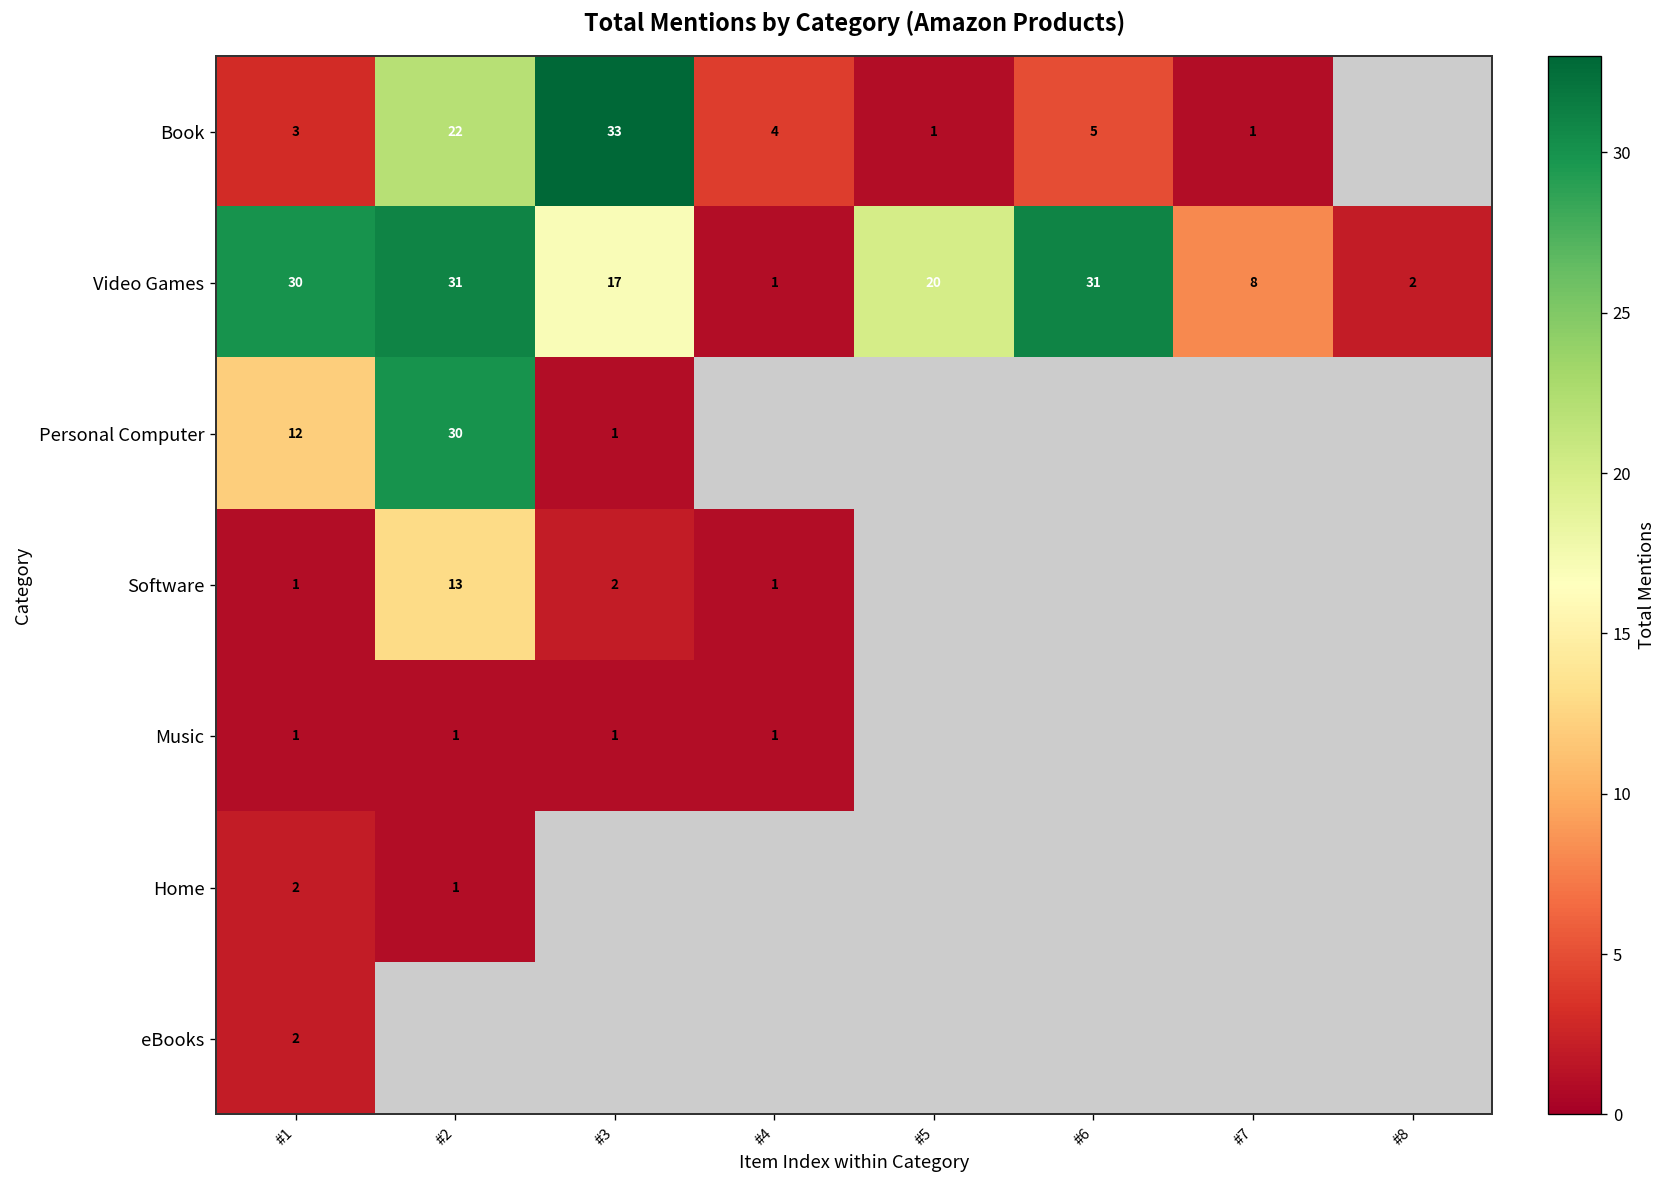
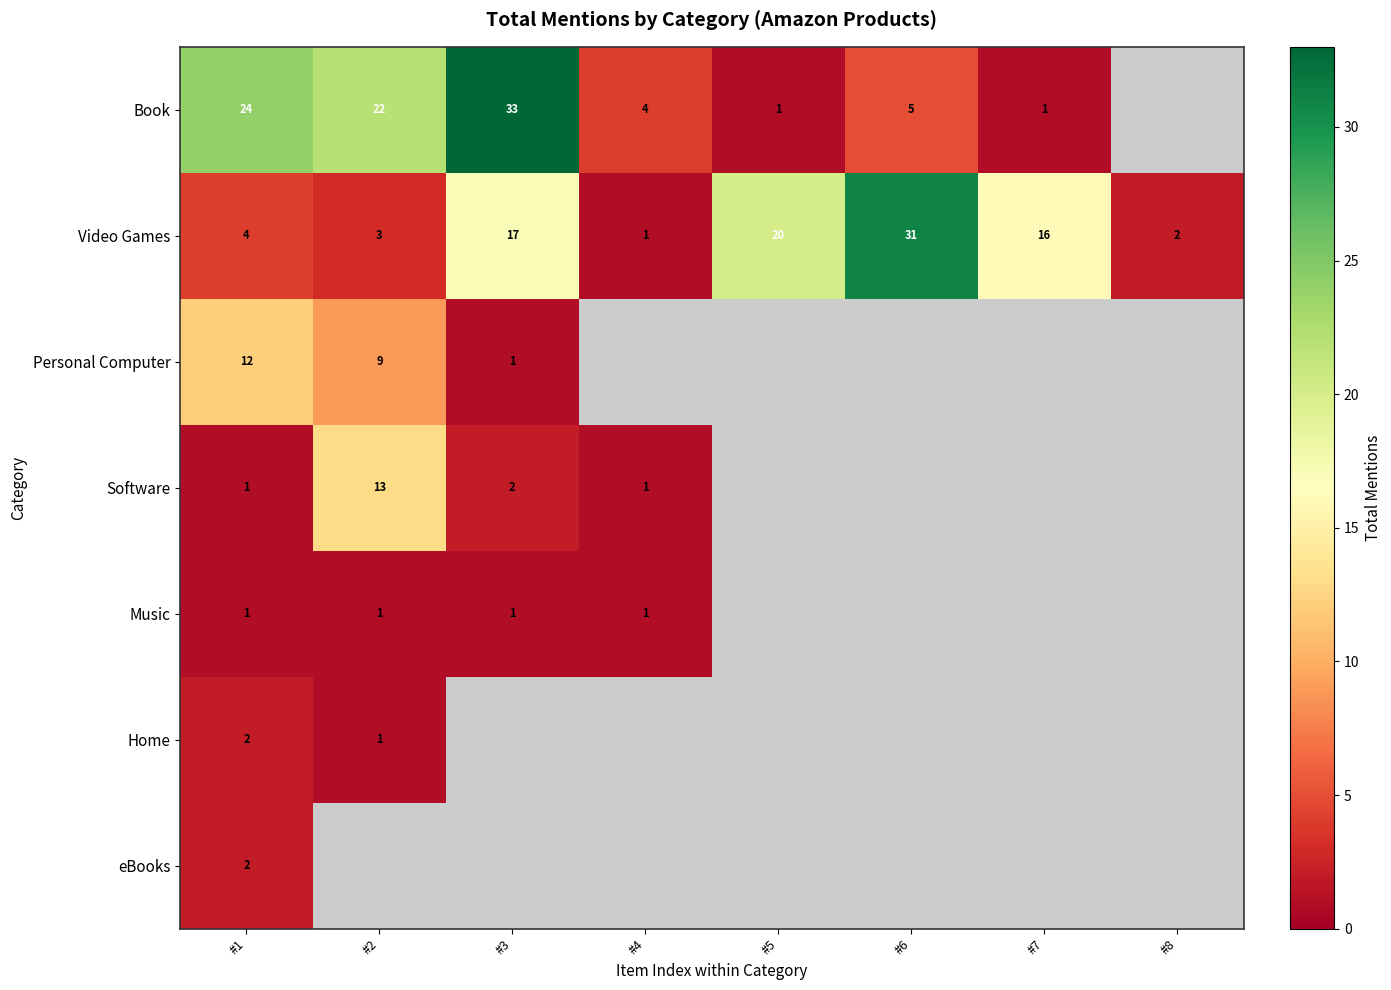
Book, #1: 3 -> 24
Video Games, #1: 30 -> 4
Video Games, #2: 31 -> 3
Video Games, #7: 8 -> 16
Personal Computer, #2: 30 -> 9
